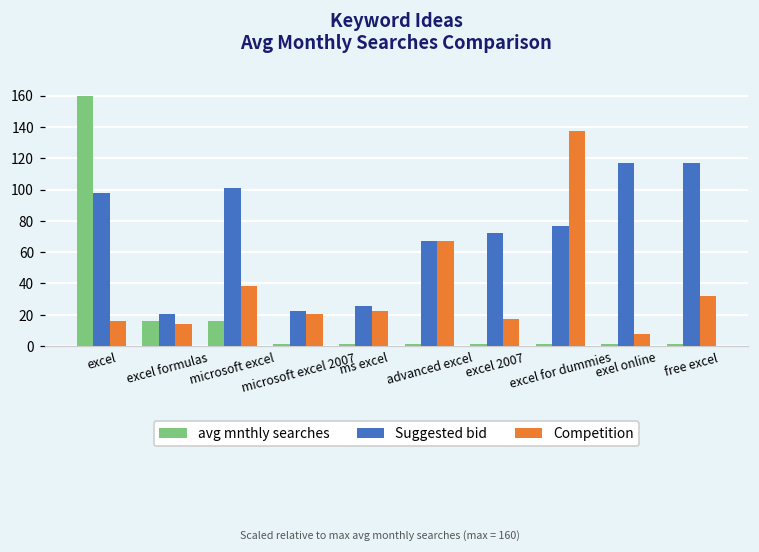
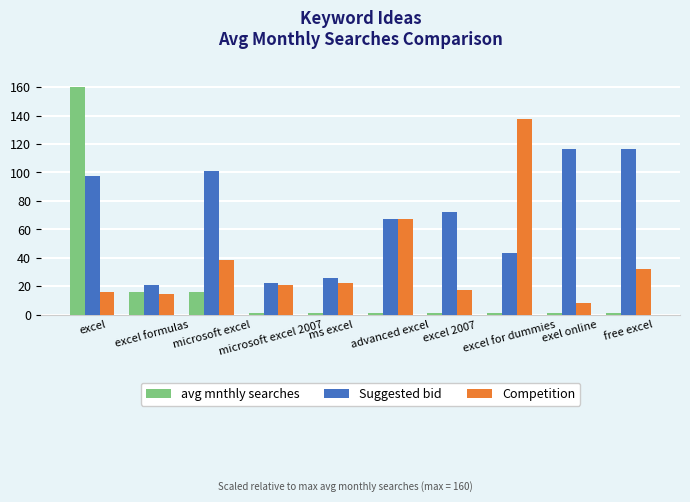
Suggested bid, excel for dummies: 77 -> 43
